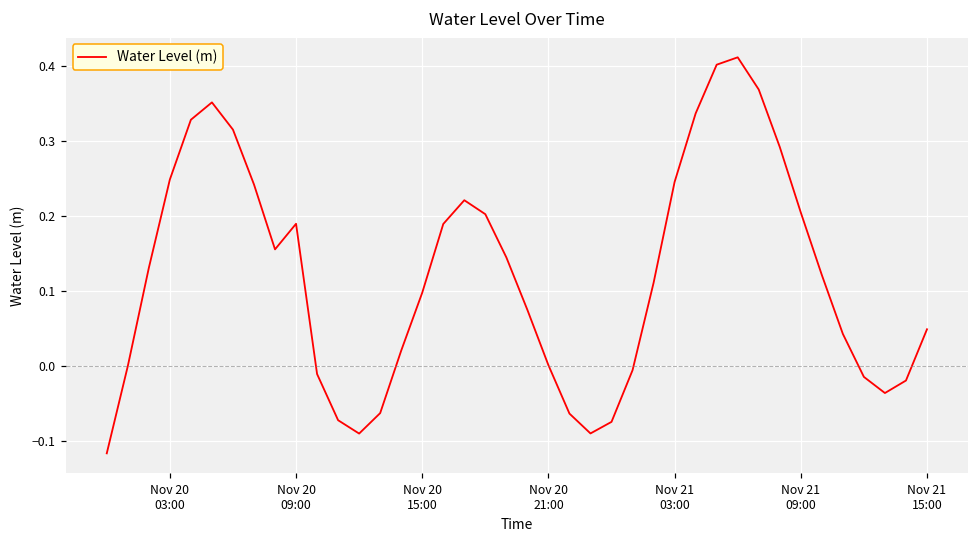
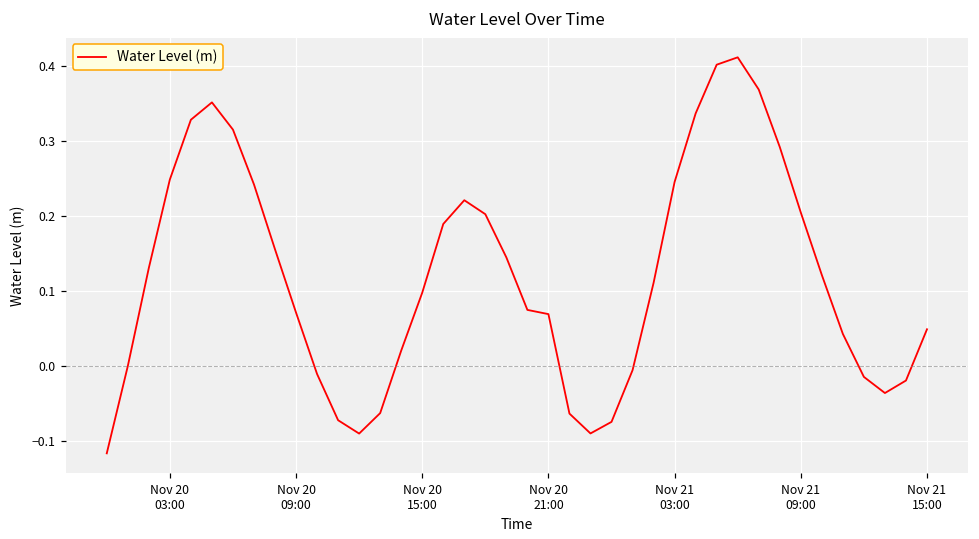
Nov 20 09:00: 0.19 -> 0.07
Nov 20 21:00: 0.00 -> 0.07
